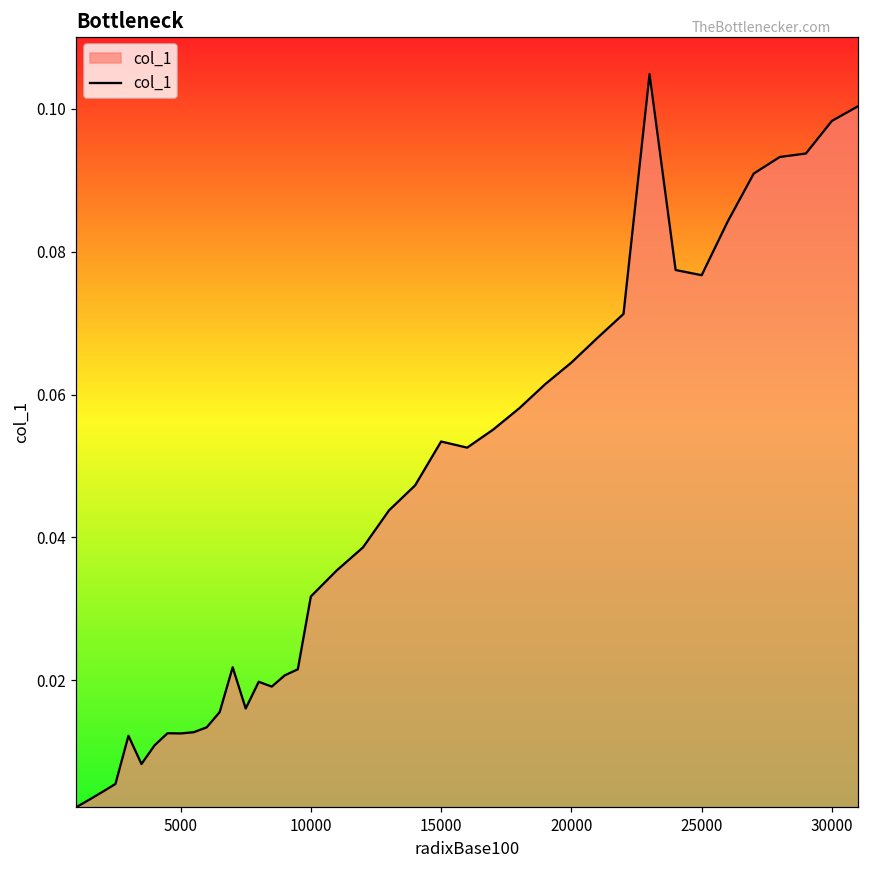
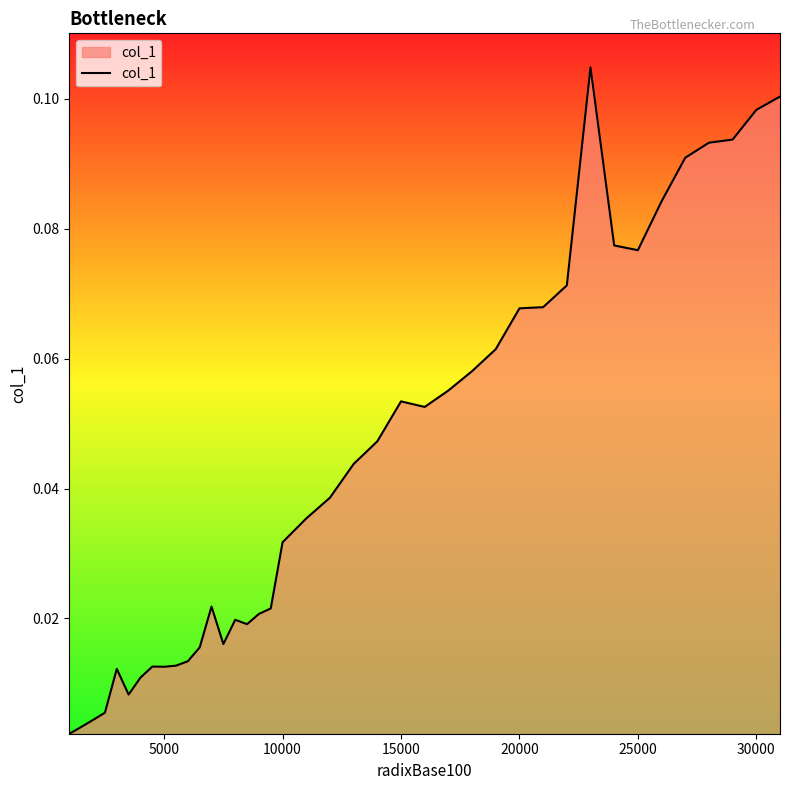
20000: 0.064 -> 0.068
